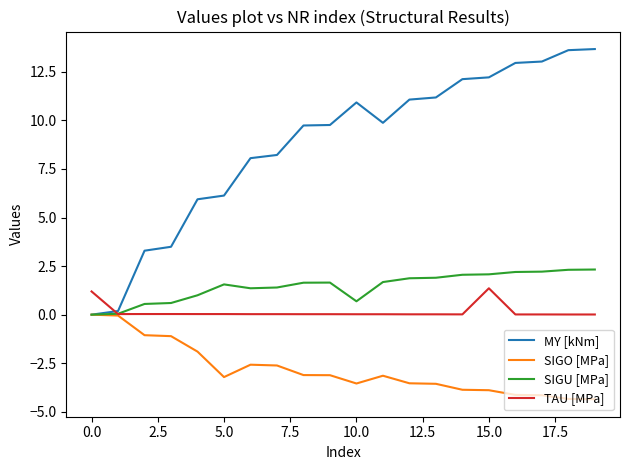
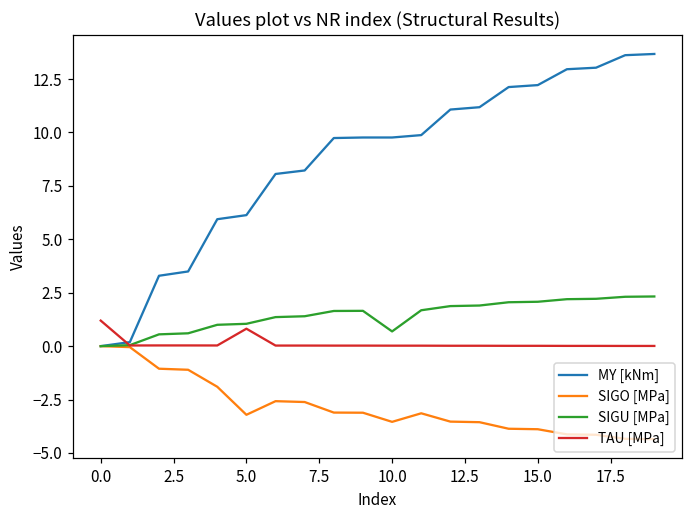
SIGU [MPa], 5.0: 1.6 -> 1.0
TAU [MPa], 5.0: 0.0 -> 0.8
MY [kNm], 10.0: 10.9 -> 9.8
TAU [MPa], 15.0: 1.4 -> 0.0
